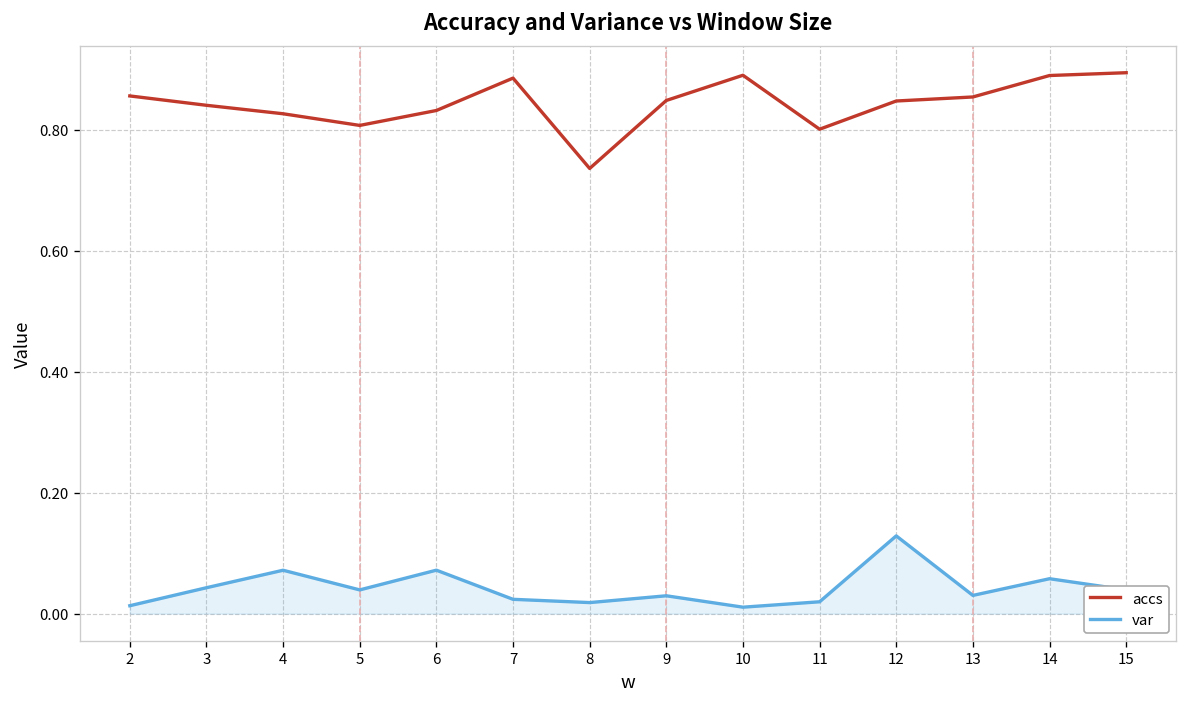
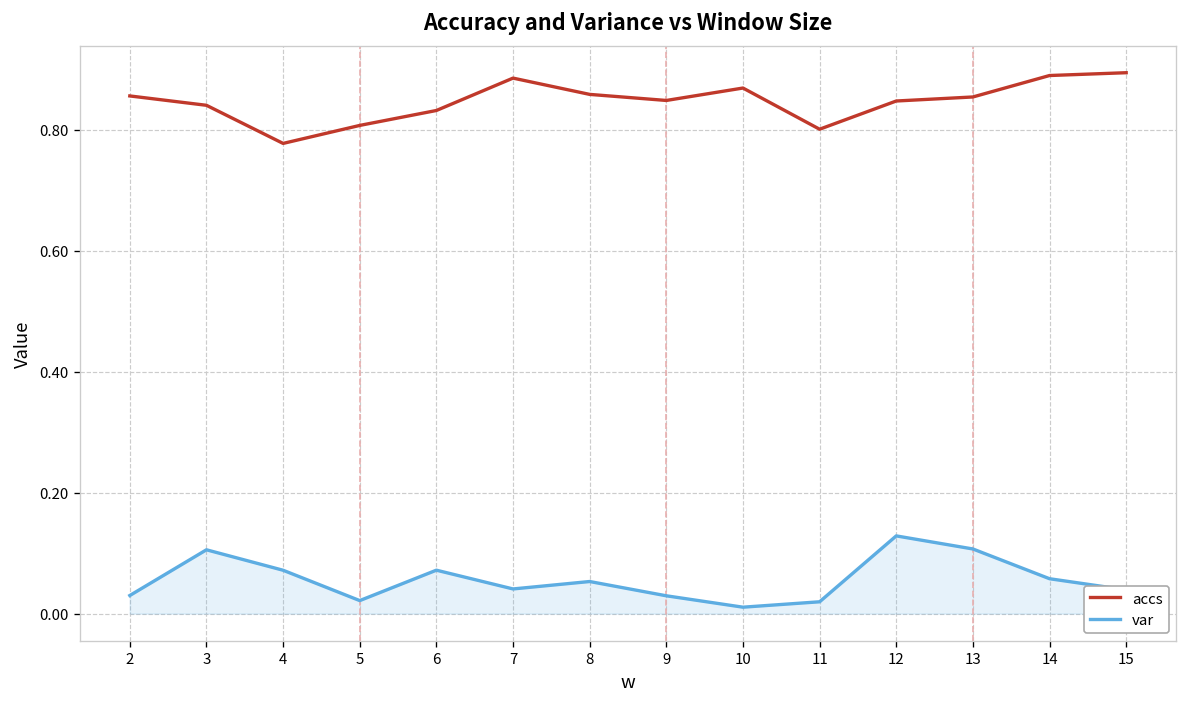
var, 2: 0.01 -> 0.03
var, 3: 0.04 -> 0.11
accs, 4: 0.83 -> 0.78
var, 5: 0.04 -> 0.02
var, 7: 0.02 -> 0.04
accs, 8: 0.74 -> 0.86
var, 8: 0.02 -> 0.05
accs, 10: 0.89 -> 0.87
var, 13: 0.03 -> 0.11
